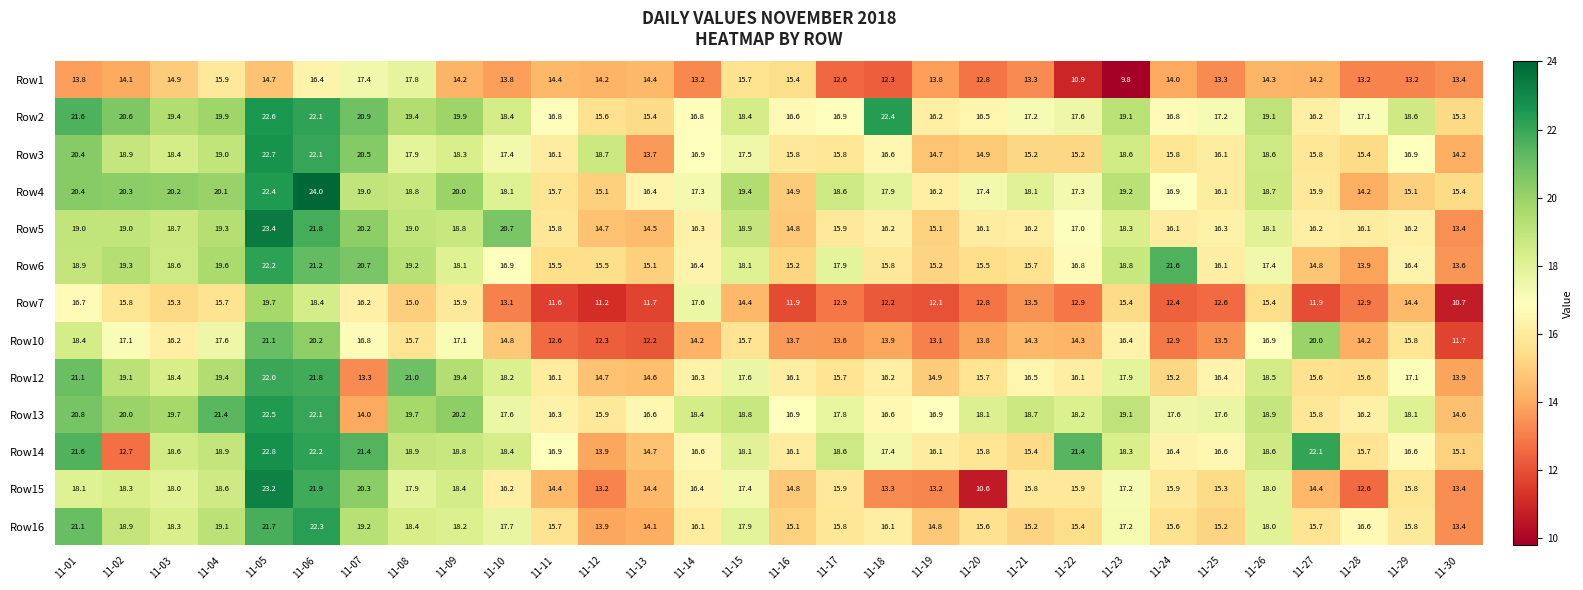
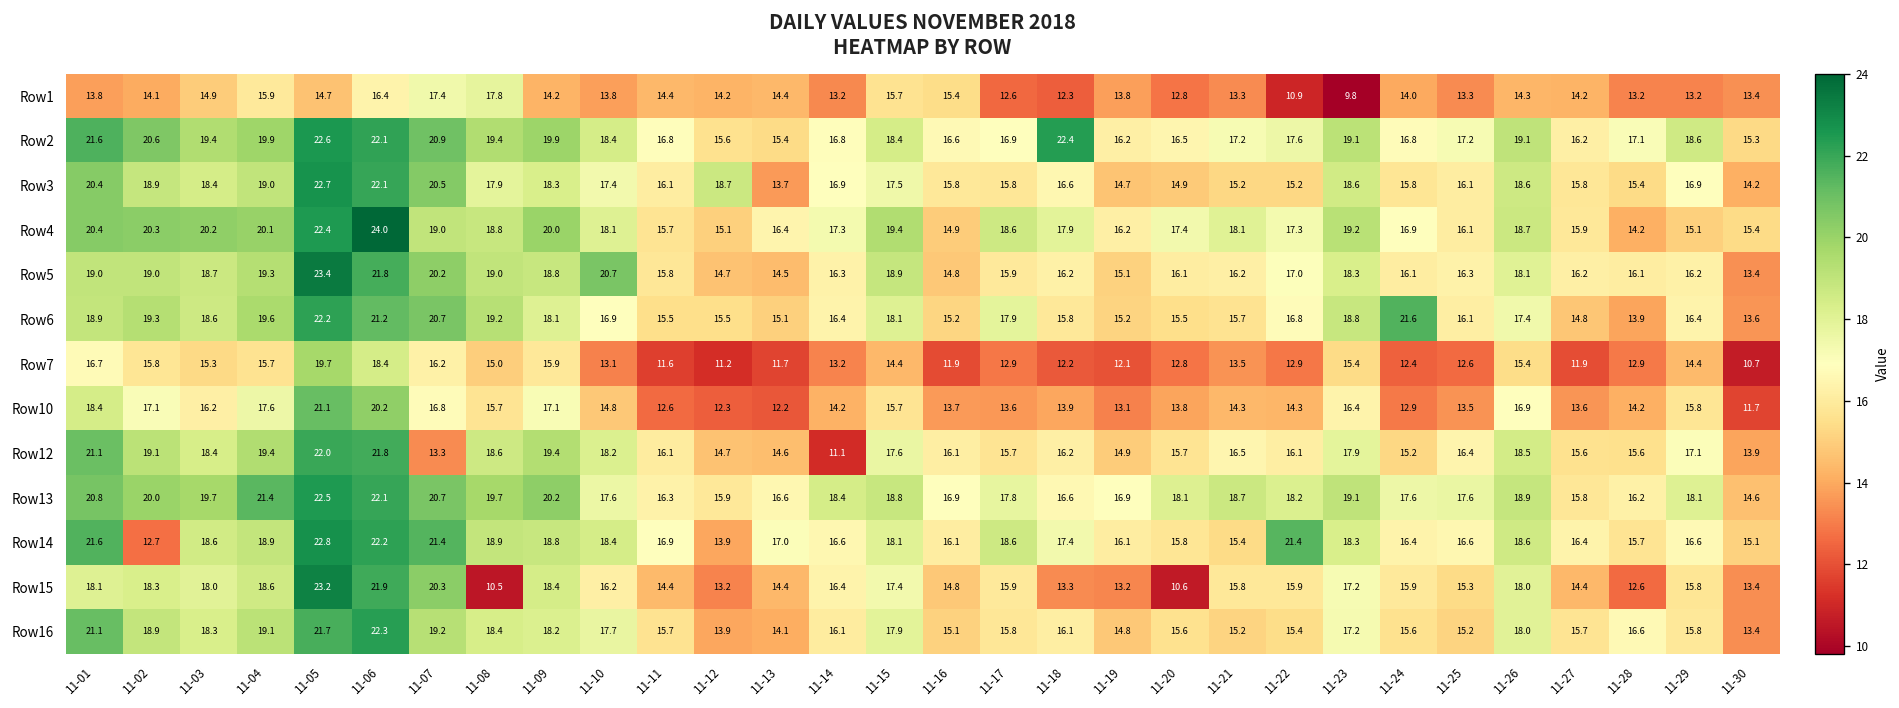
Row7, 11-14: 17.6 -> 13.2
Row10, 11-27: 20.0 -> 13.6
Row12, 11-08: 21.0 -> 18.6
Row12, 11-14: 16.3 -> 11.1
Row13, 11-07: 14.0 -> 20.7
Row14, 11-13: 14.7 -> 17.0
Row14, 11-27: 22.1 -> 16.4
Row15, 11-08: 17.9 -> 10.5
